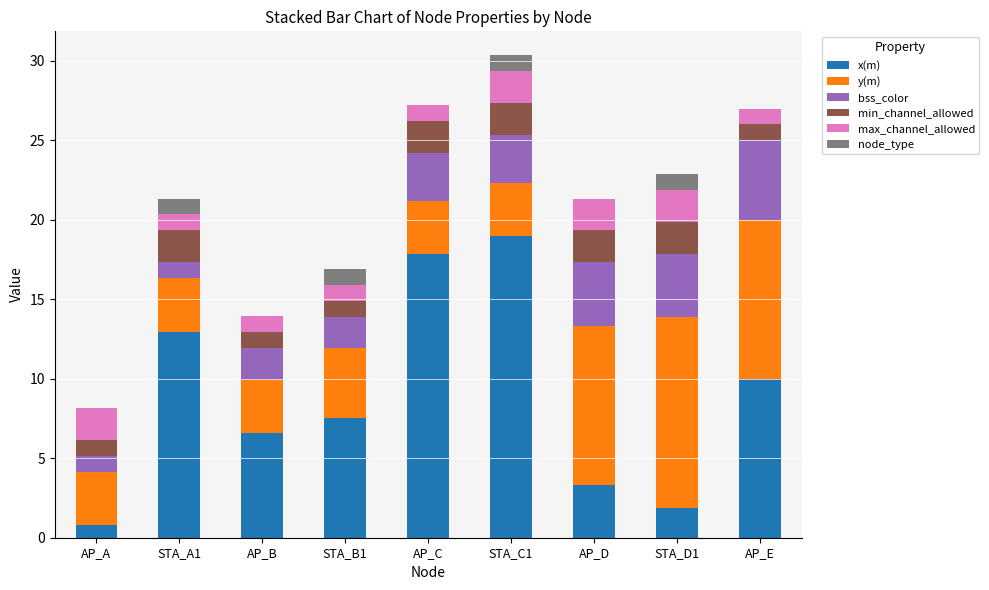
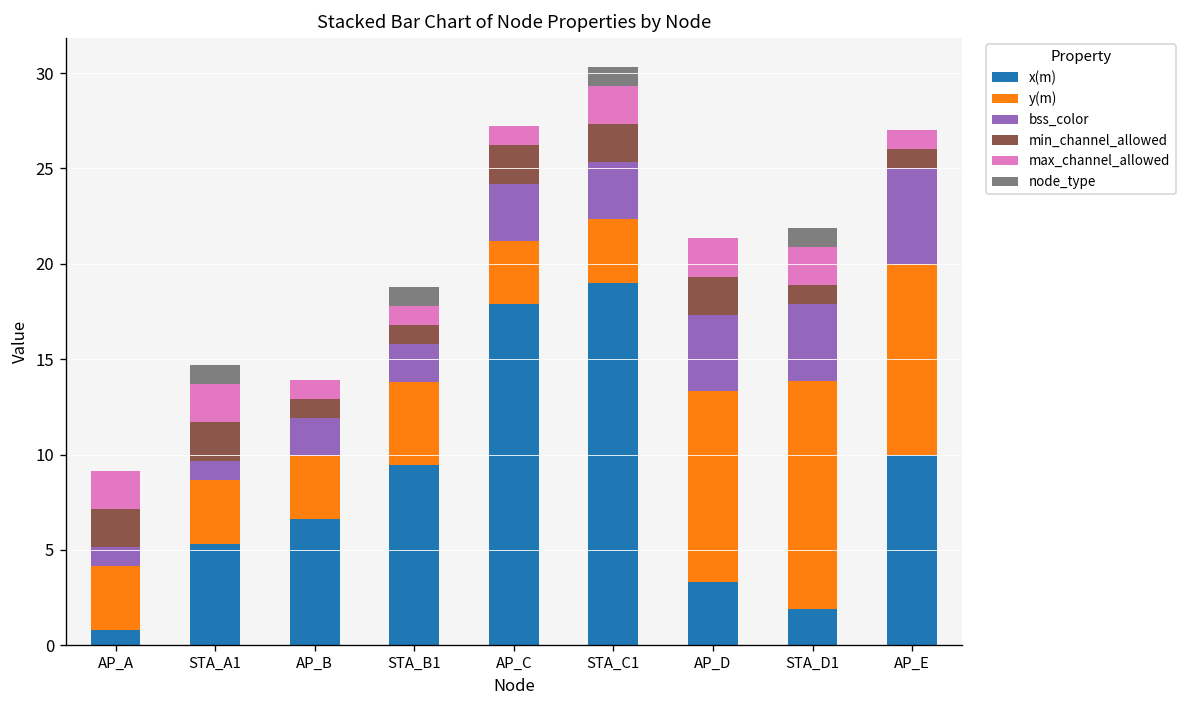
min_channel_allowed, AP_A: 1 -> 2
x(m), STA_A1: 13.0 -> 5.3
max_channel_allowed, STA_A1: 1 -> 2
x(m), STA_B1: 7.6 -> 9.4
min_channel_allowed, STA_D1: 2 -> 1
